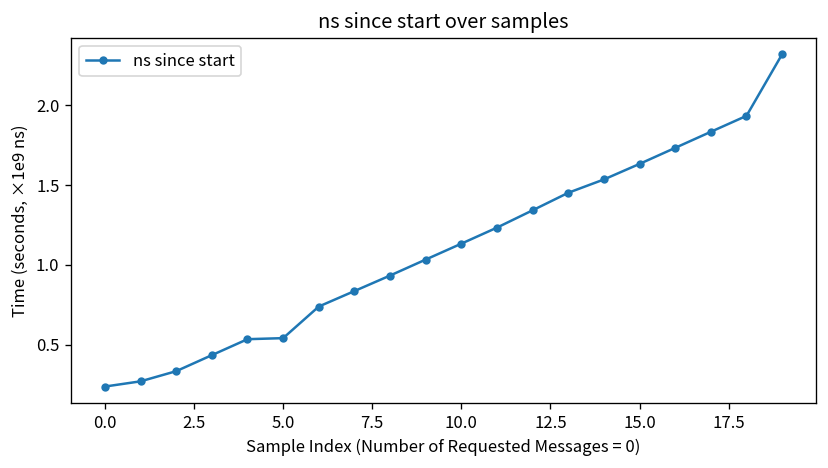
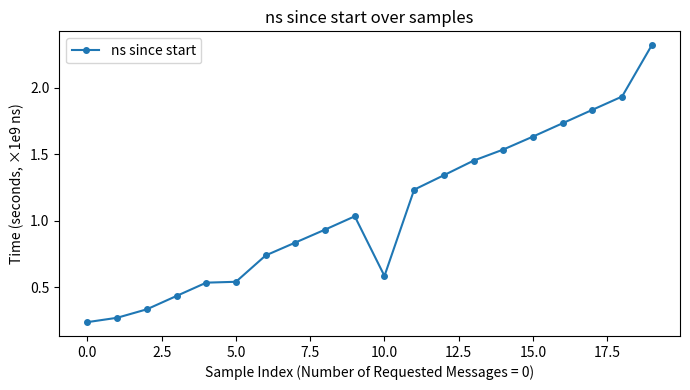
10.0: 1.13 -> 0.58
